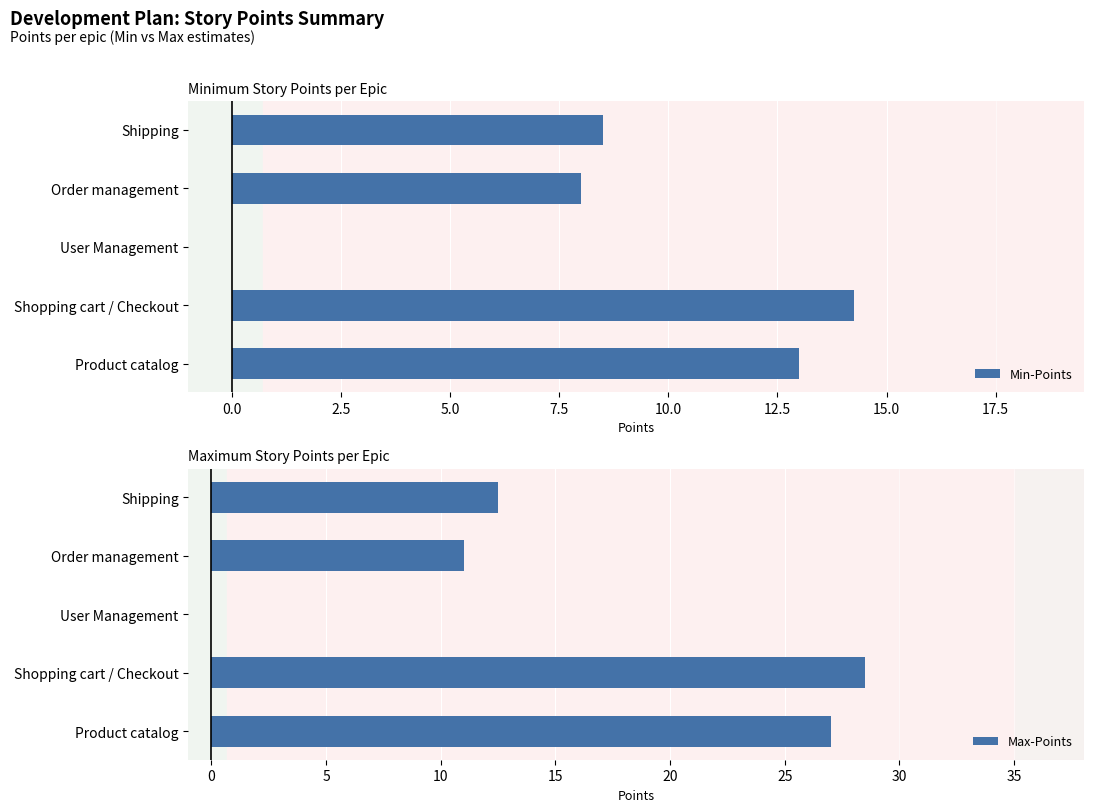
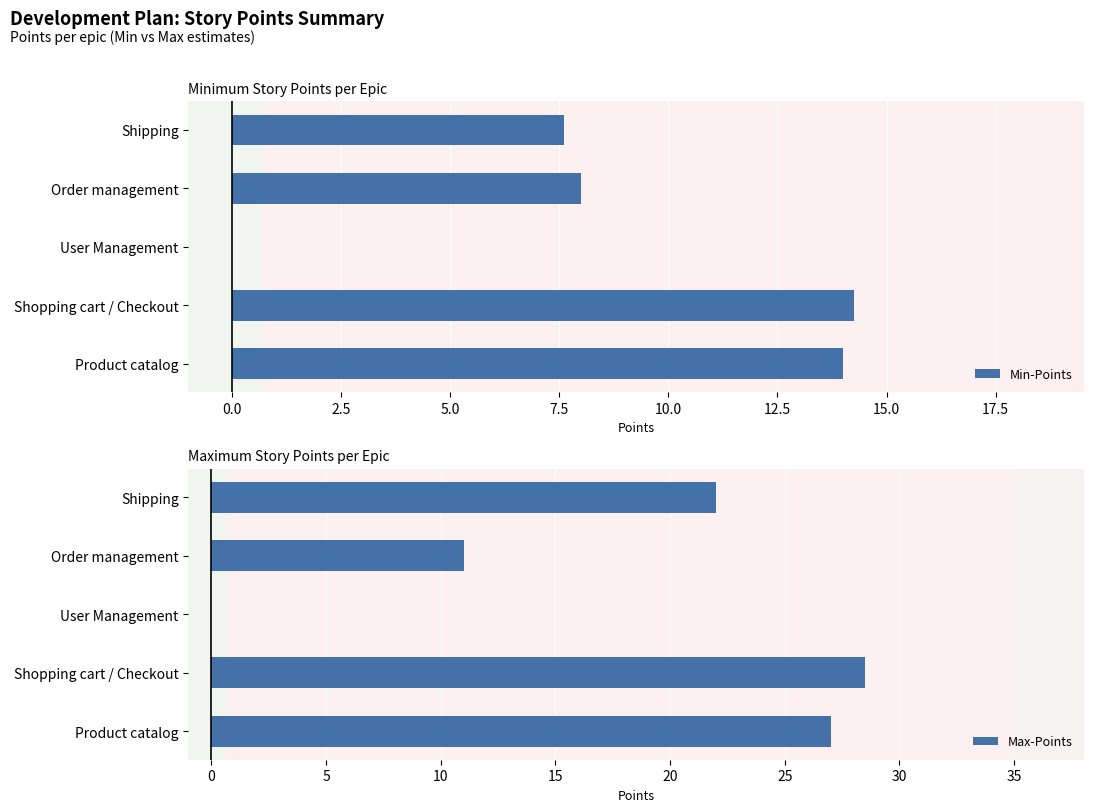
Minimum Story Points per Epic, Shipping: 8.5 -> 7.6
Minimum Story Points per Epic, Product catalog: 13 -> 14
Maximum Story Points per Epic, Shipping: 12.5 -> 22.0
